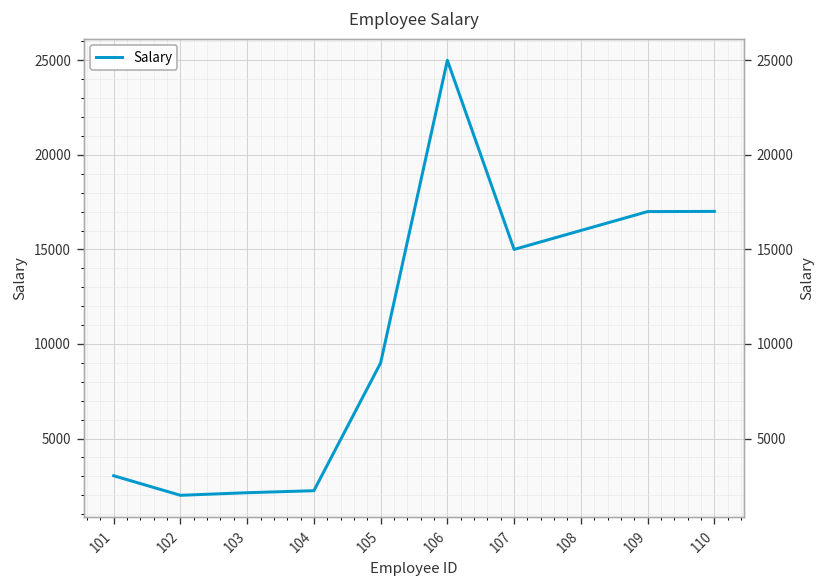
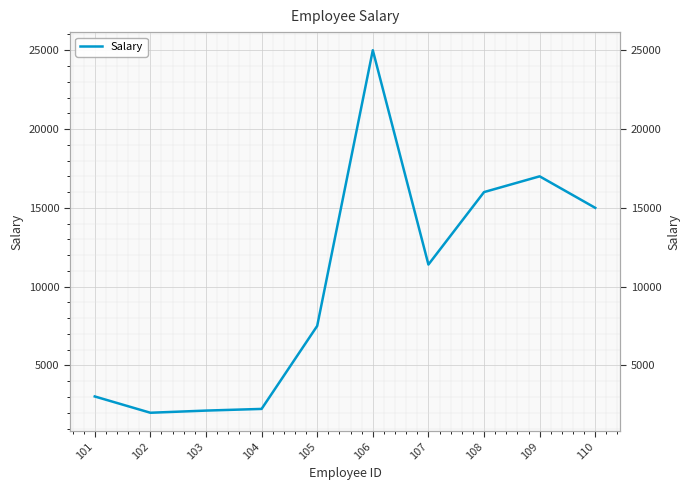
105: 9000 -> 7500
107: 15000 -> 11400
110: 17000 -> 15000
